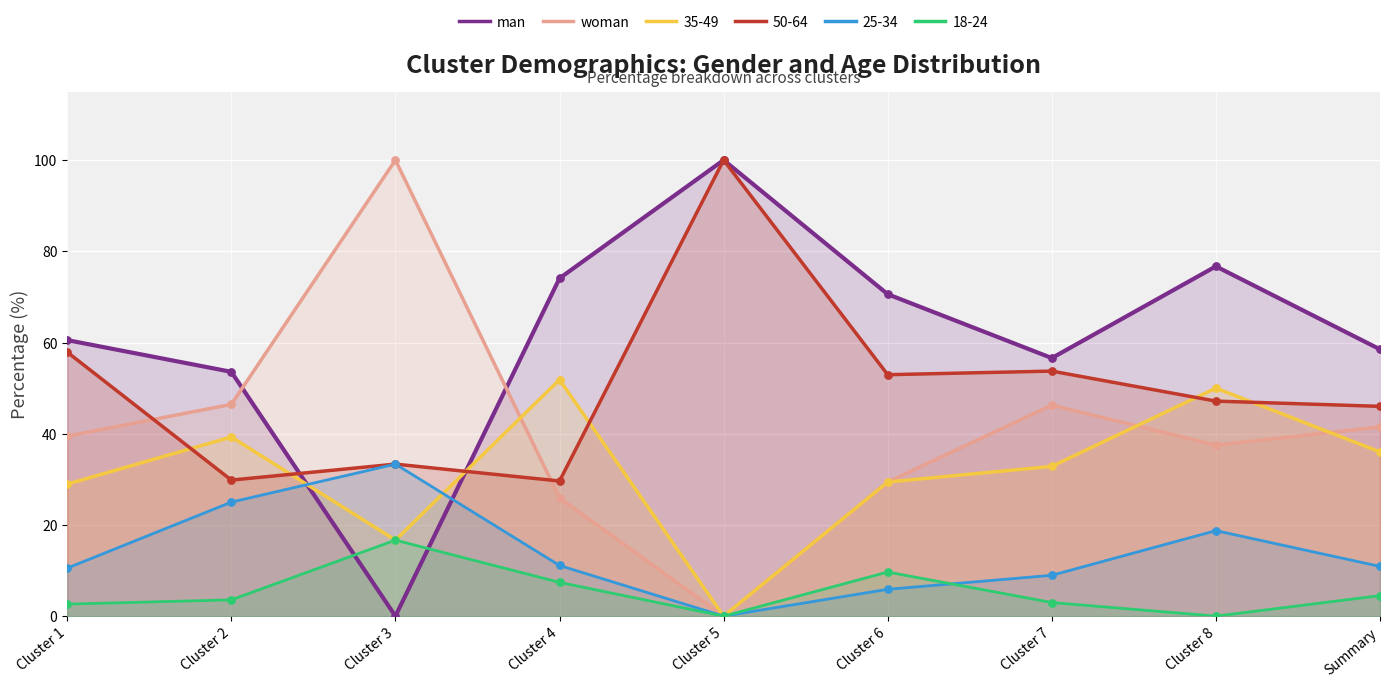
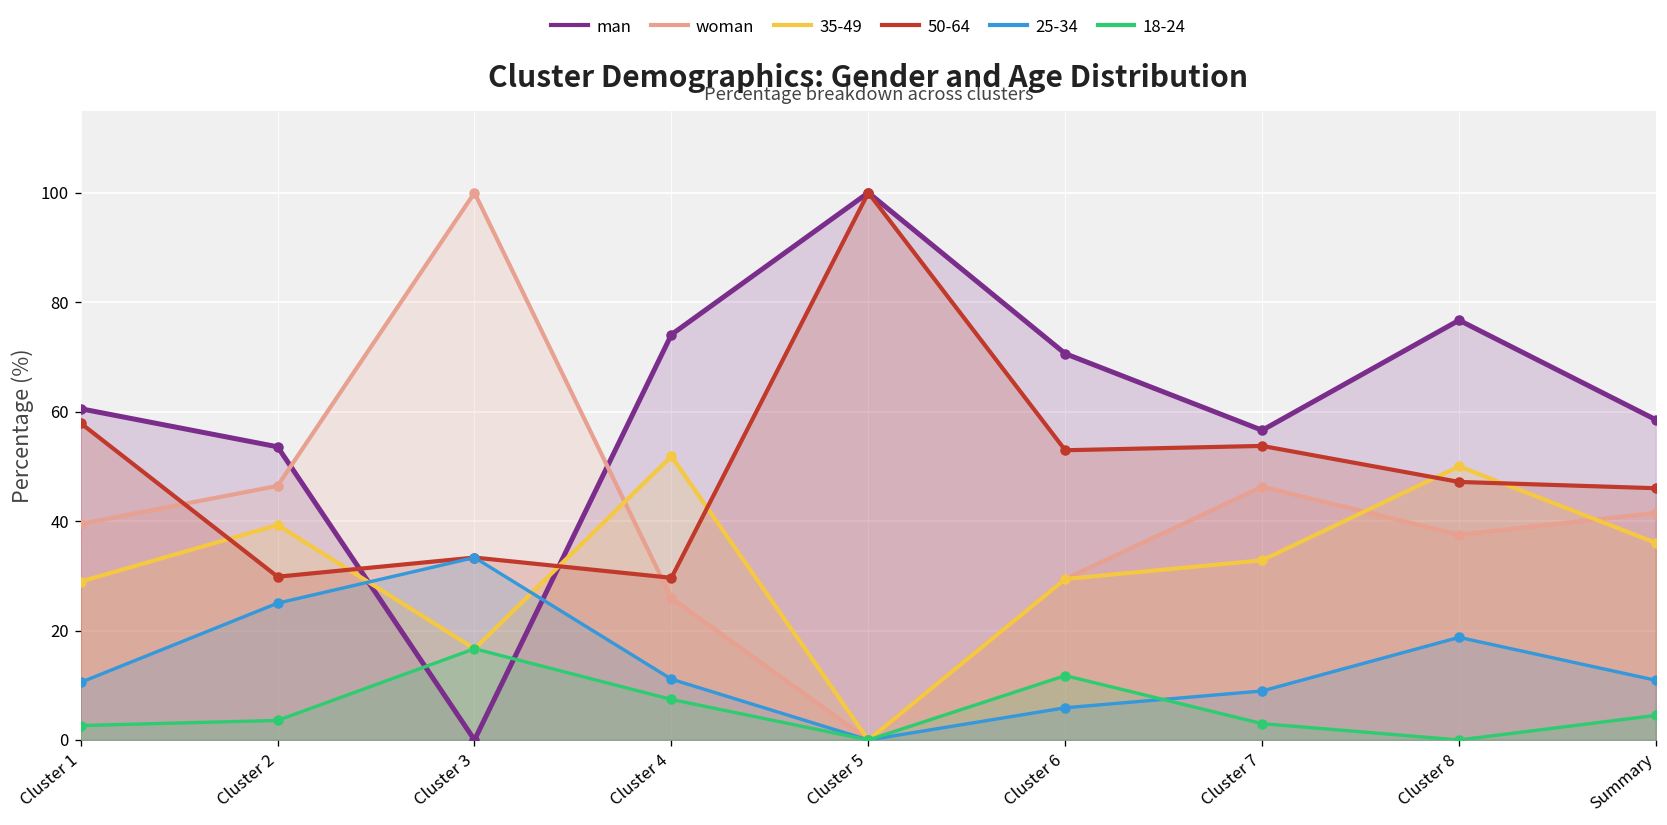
18-24, Cluster 6: 10 -> 12
